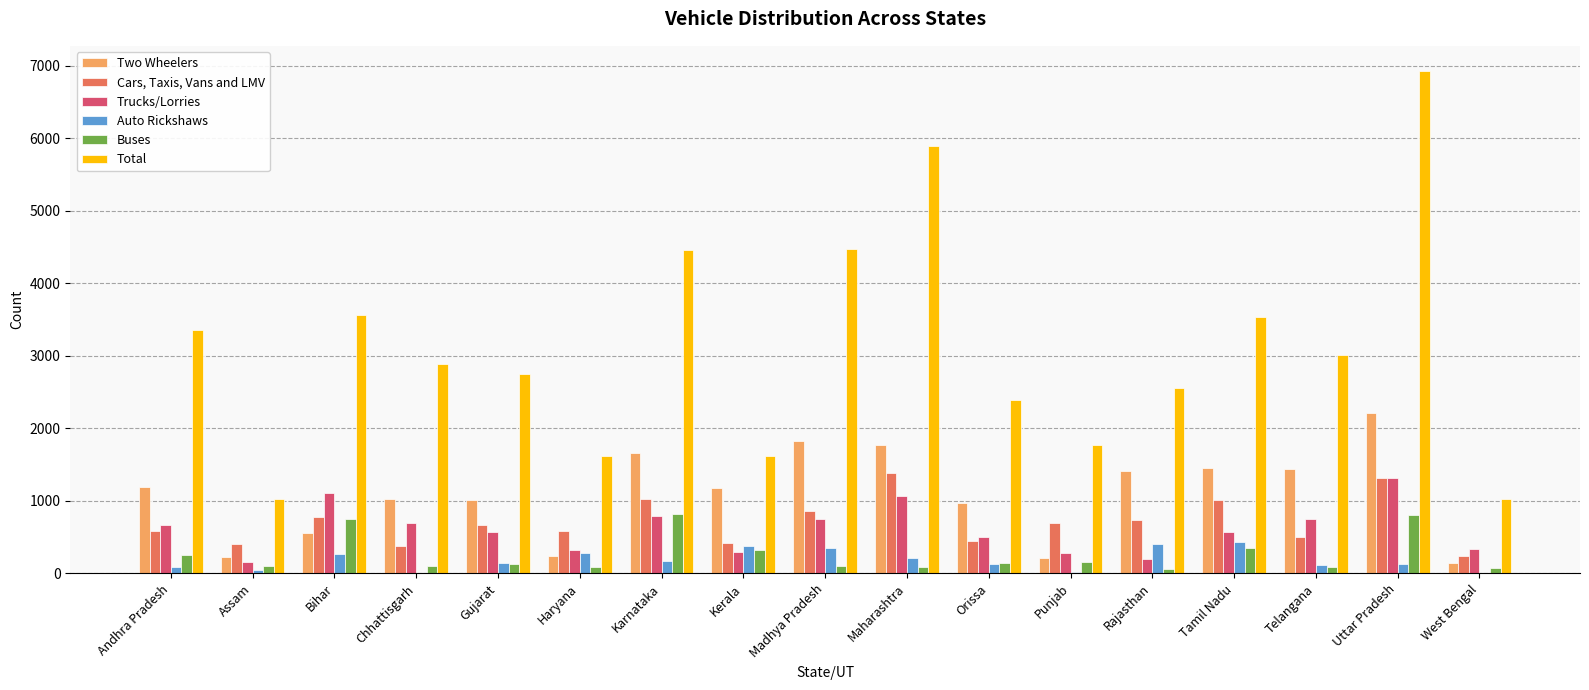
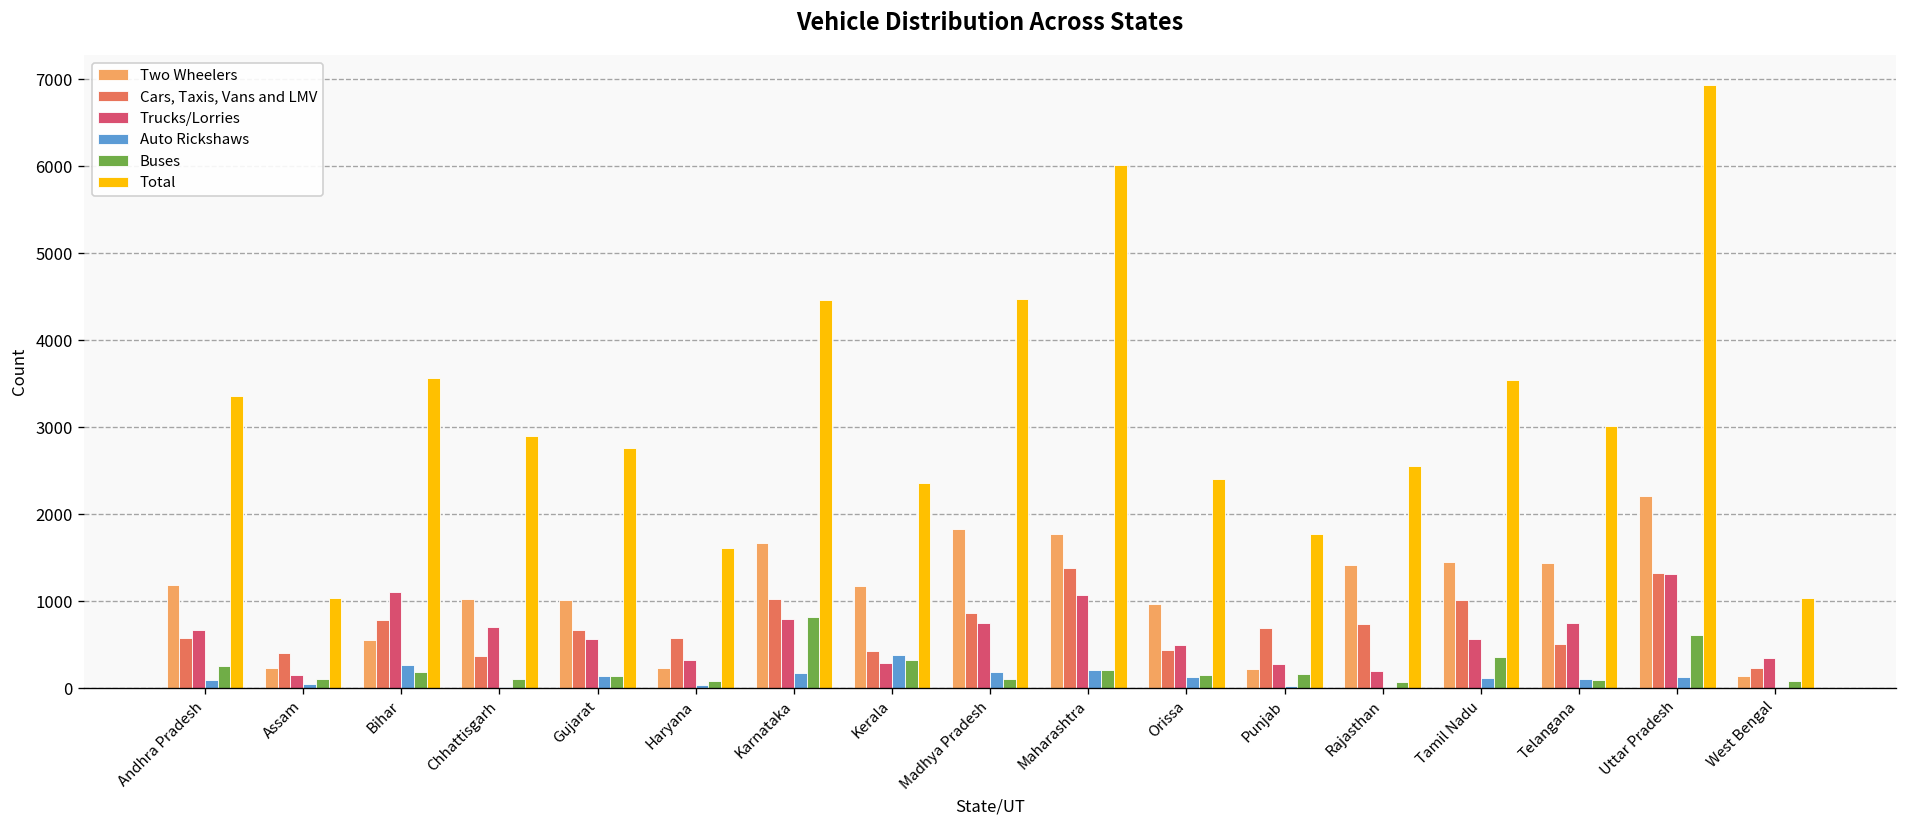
Buses, Bihar: 700 -> 200
Auto Rickshaws, Haryana: 300 -> 0
Total, Kerala: 1600 -> 2400
Auto Rickshaws, Madhya Pradesh: 300 -> 200
Buses, Maharashtra: 100 -> 200
Total, Maharashtra: 5900 -> 6000
Auto Rickshaws, Rajasthan: 400 -> 0
Auto Rickshaws, Tamil Nadu: 400 -> 100
Buses, Uttar Pradesh: 800 -> 600
